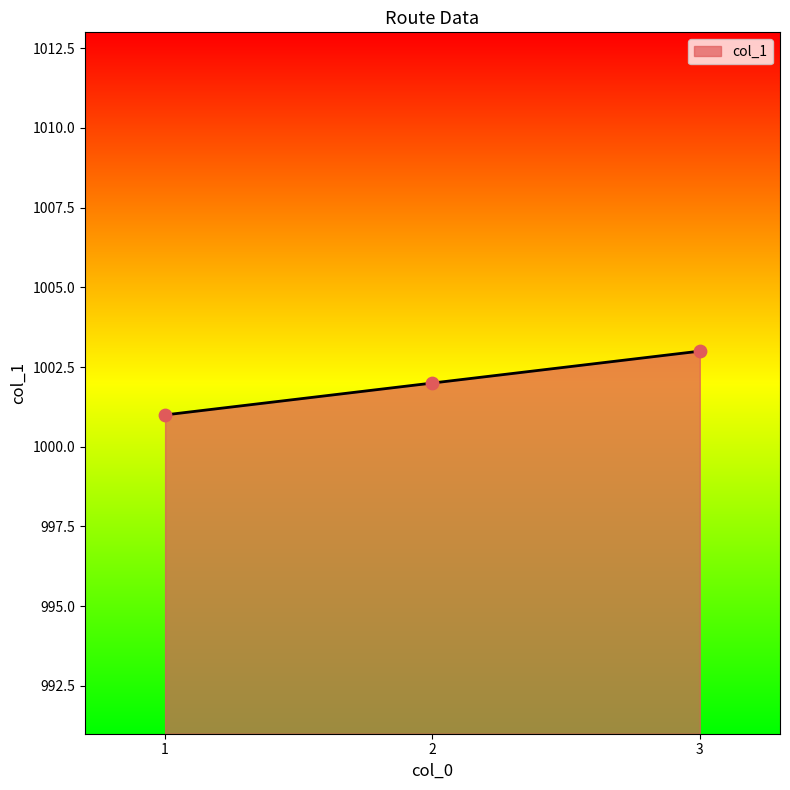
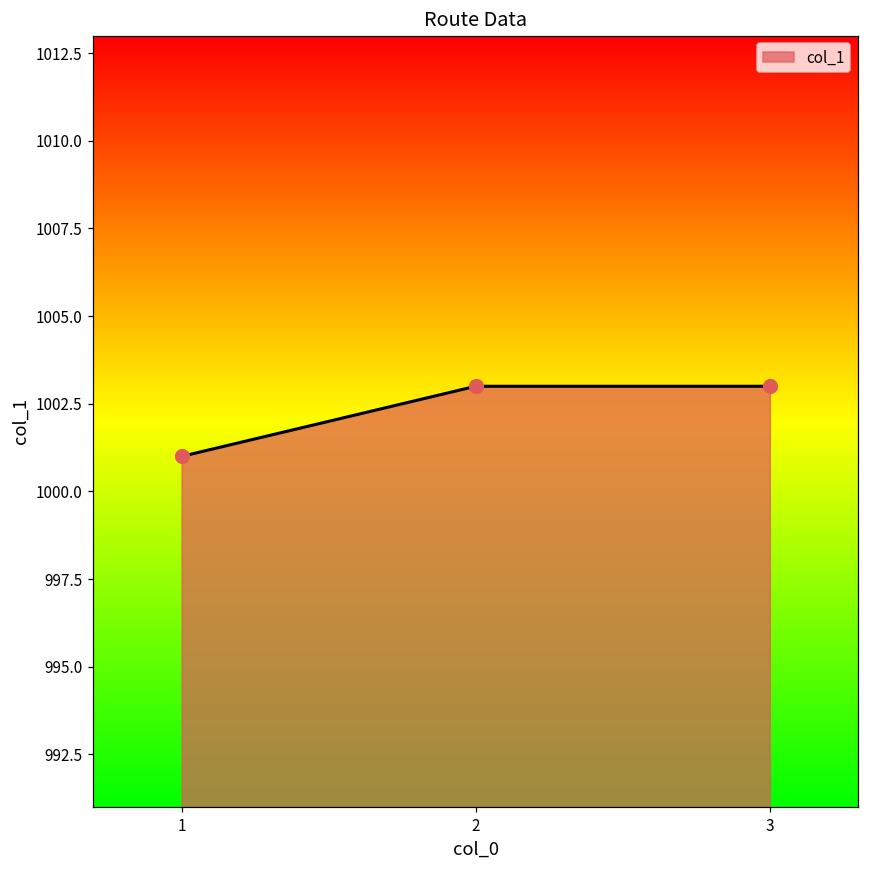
2: 1002 -> 1003
